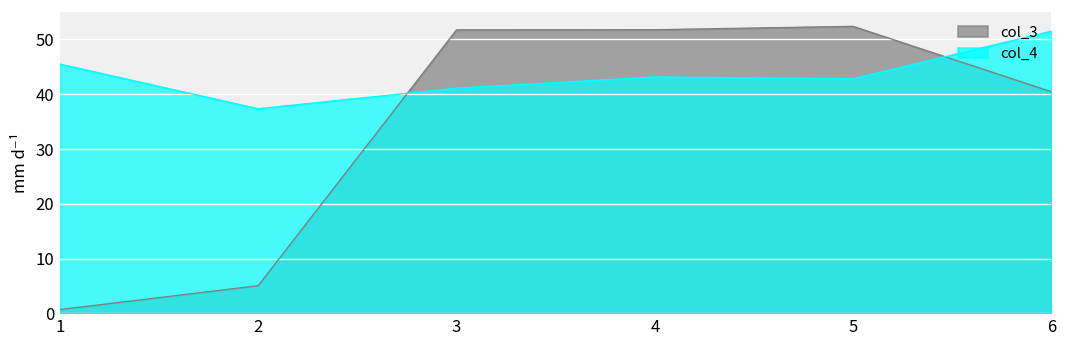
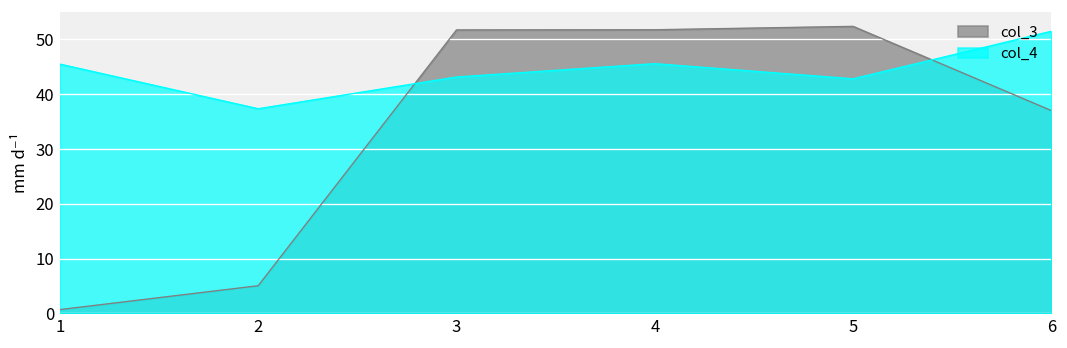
col_4, 3: 41 -> 43
col_4, 4: 43 -> 46
col_3, 6: 40 -> 37
